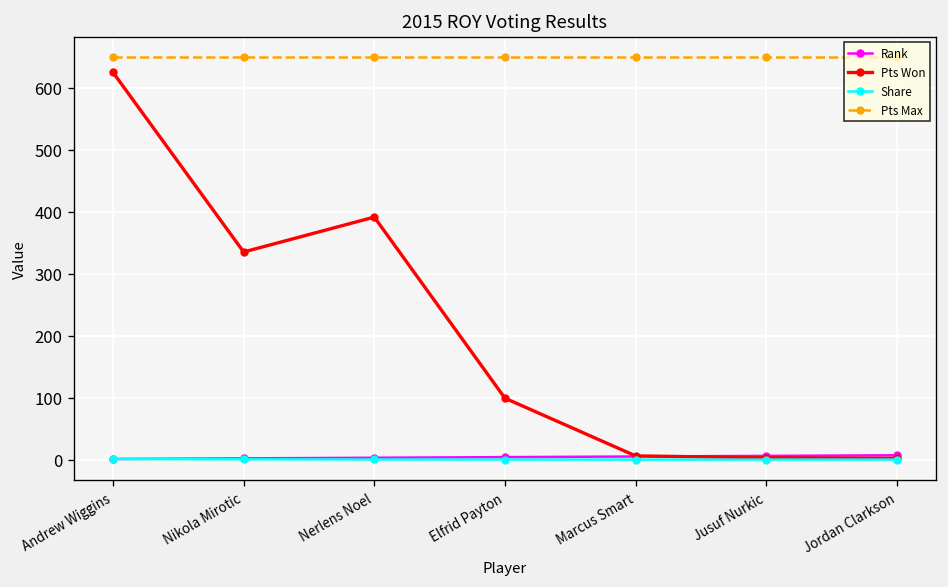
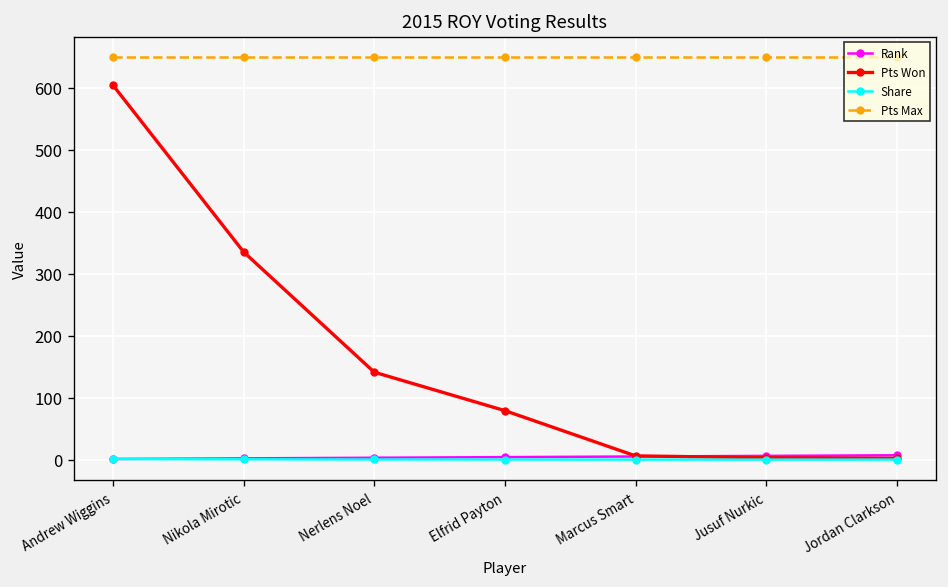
Pts Won, Andrew Wiggins: 620 -> 600
Pts Won, Nerlens Noel: 390 -> 140
Pts Won, Elfrid Payton: 100 -> 80
